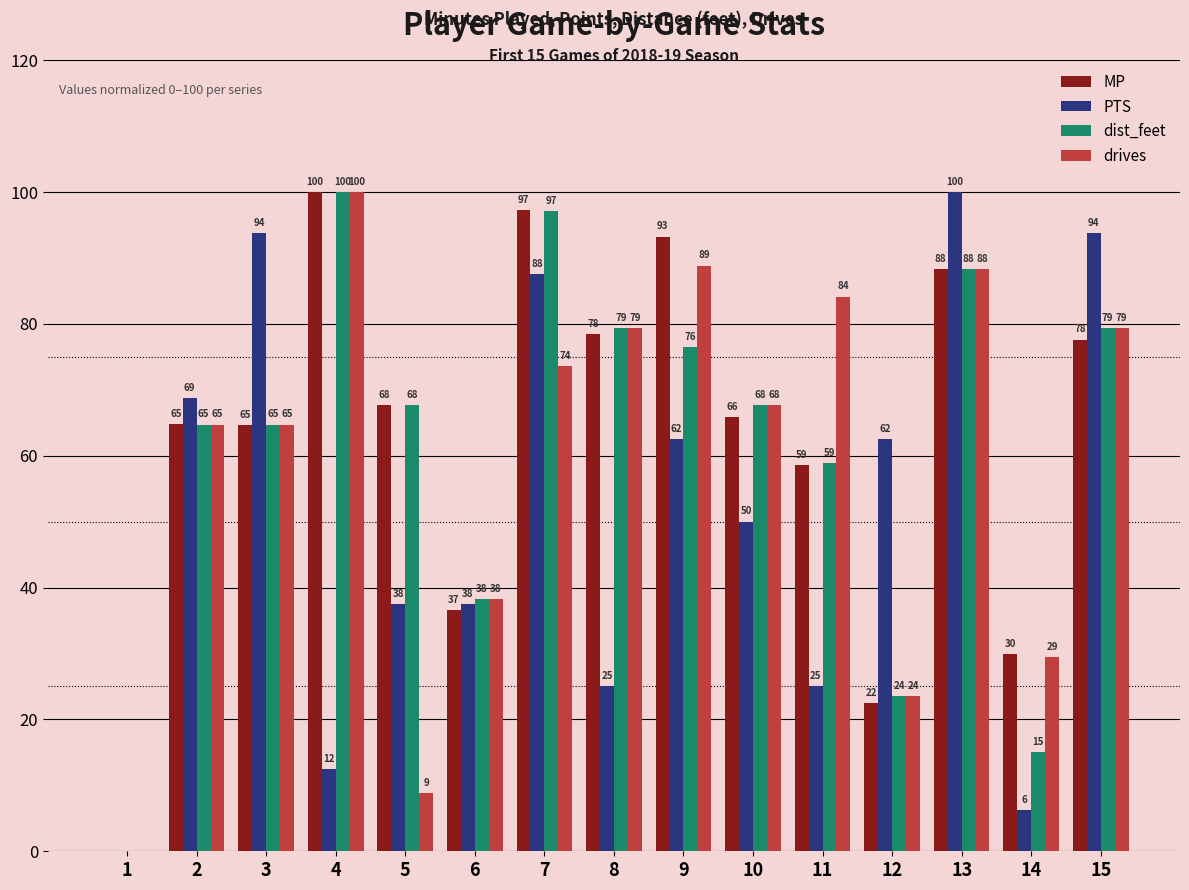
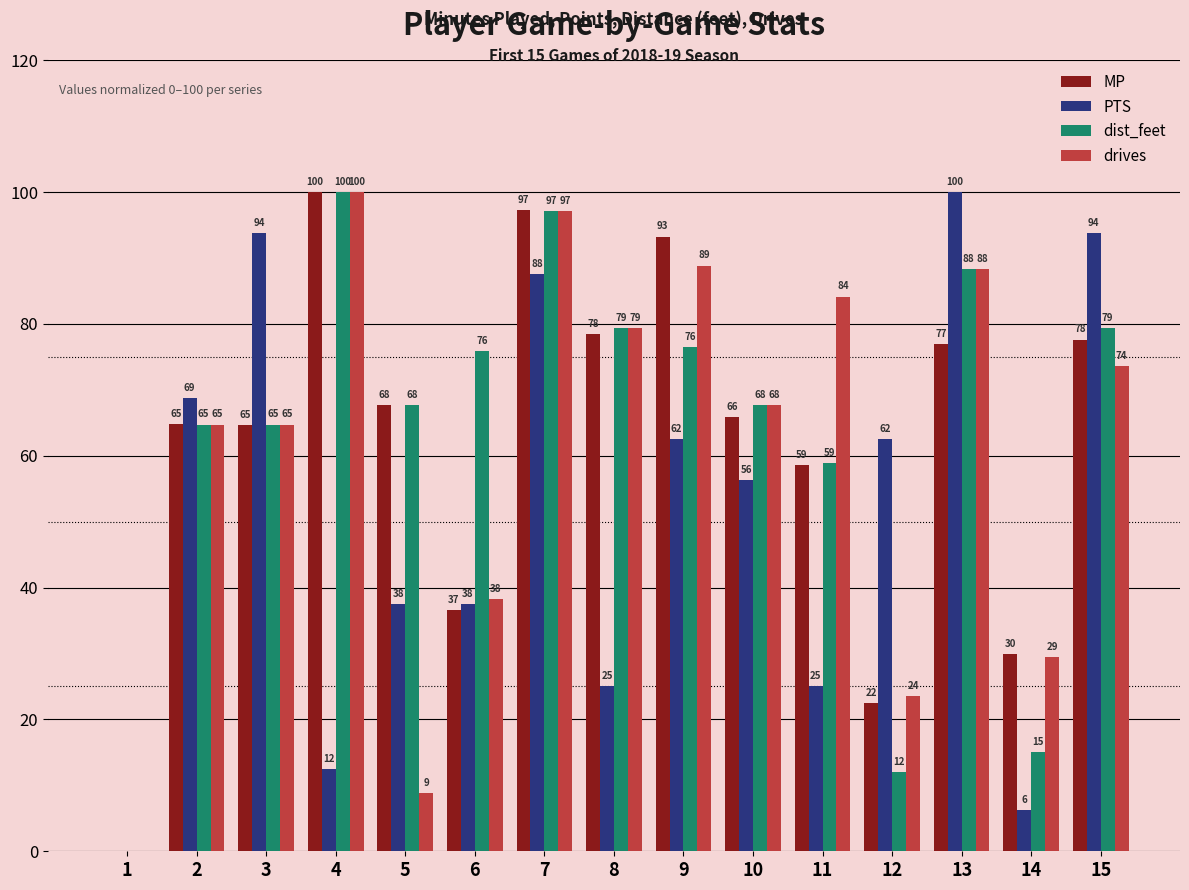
dist_feet, 6: 38 -> 76
drives, 7: 74 -> 97
PTS, 10: 50 -> 56
dist_feet, 12: 24 -> 12
MP, 13: 88 -> 77
drives, 15: 79 -> 74
